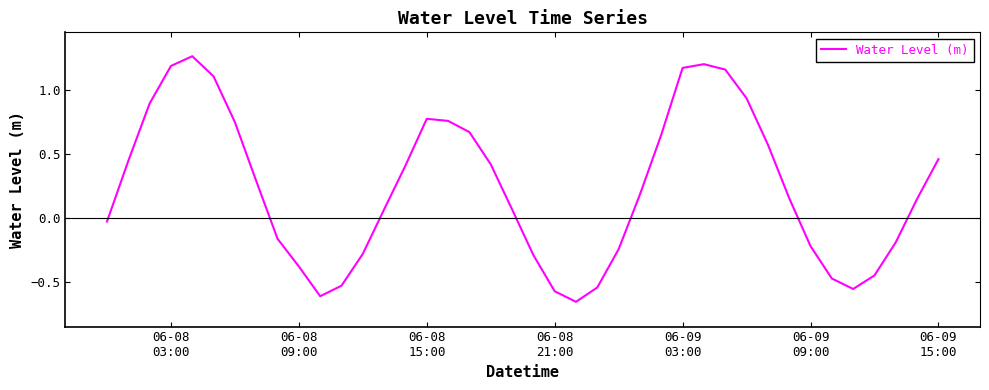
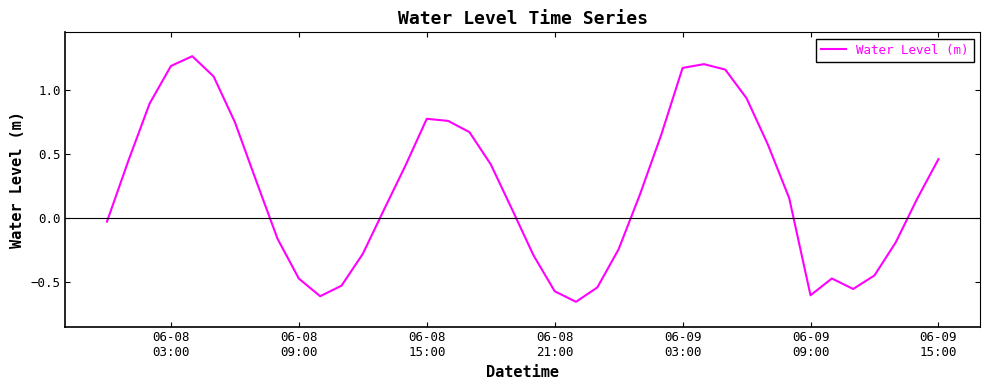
06-08 09:00: -0.38 -> -0.48
06-09 09:00: -0.22 -> -0.61
